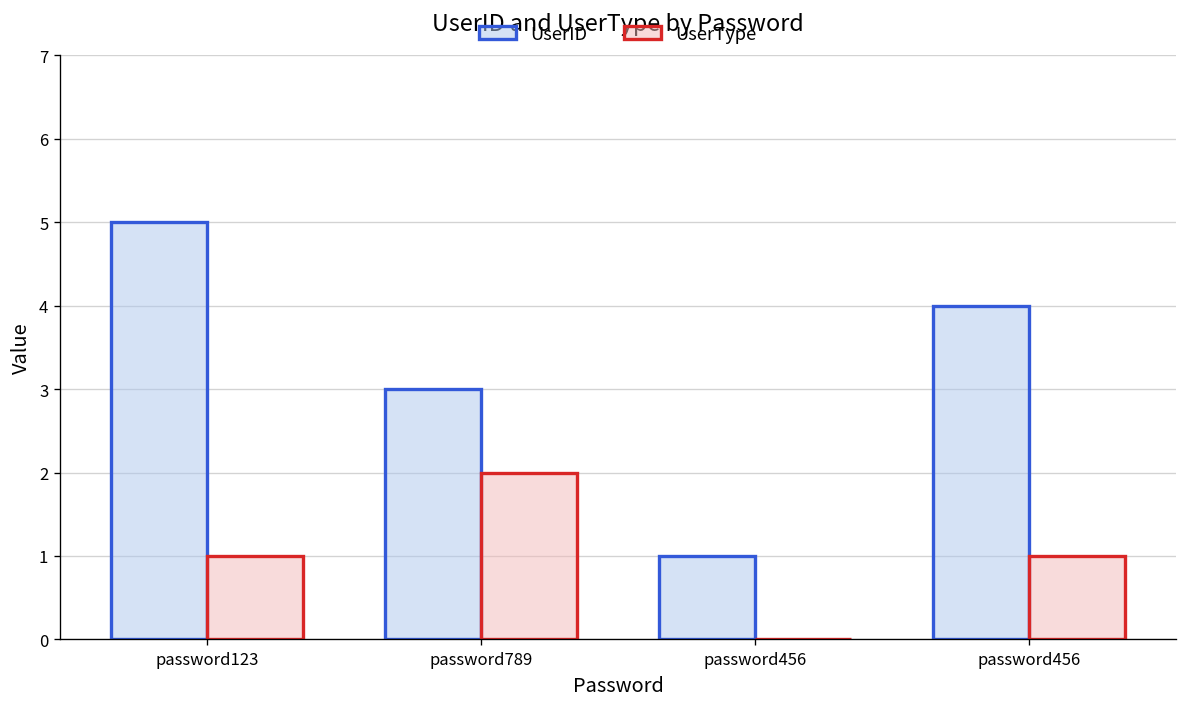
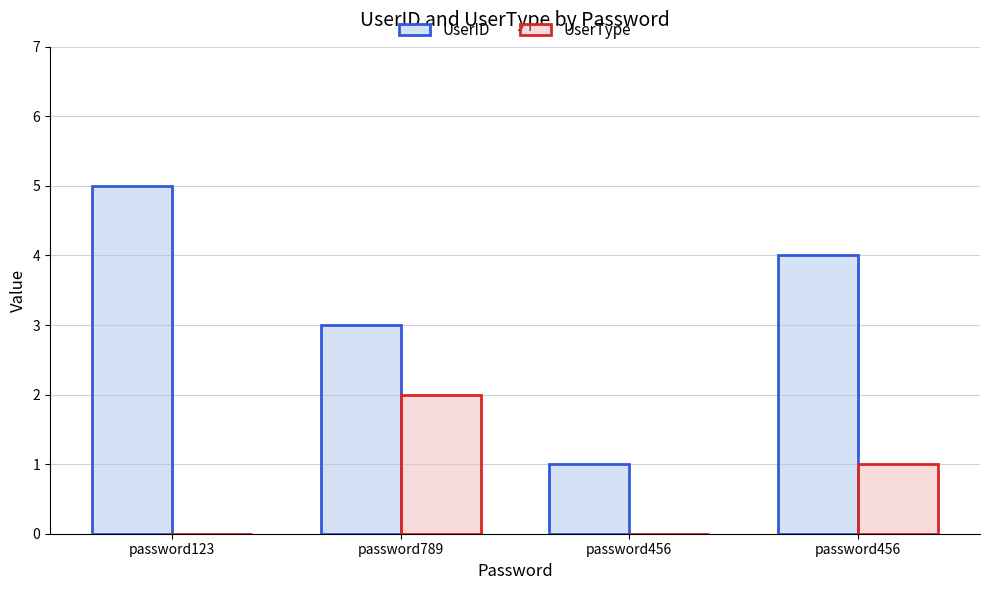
UserType, password123: 1 -> 0
